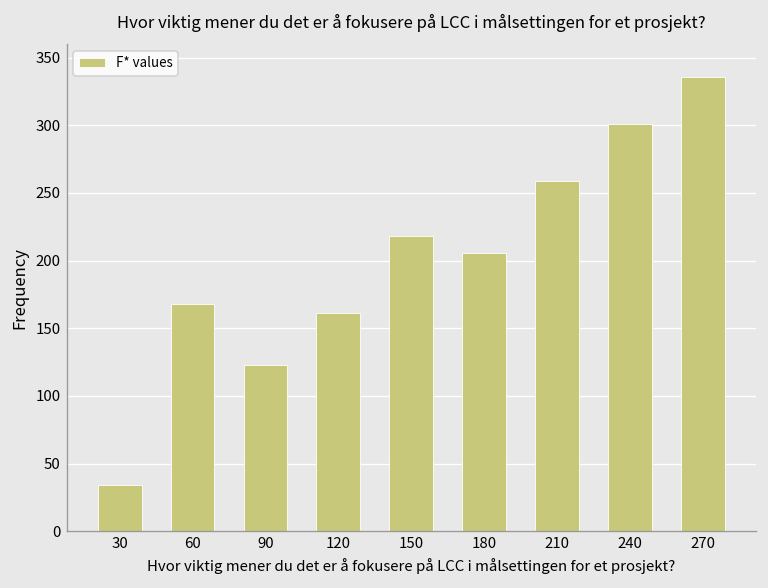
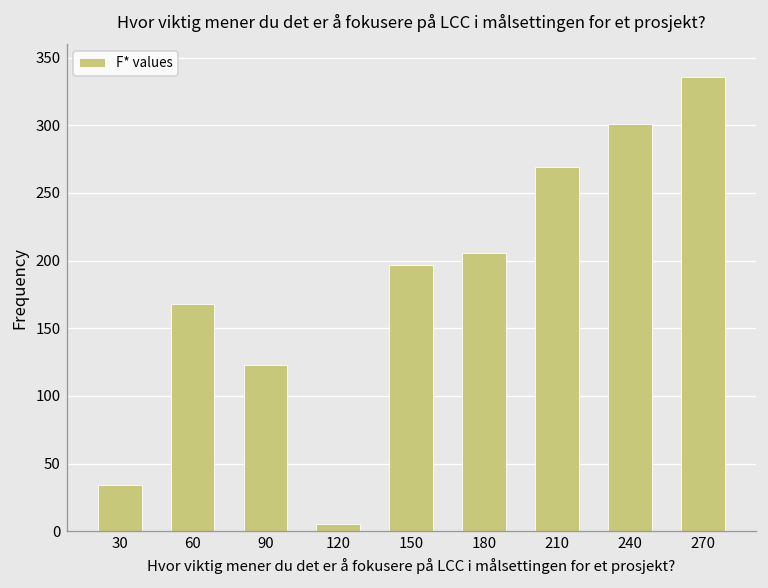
120: 161 -> 5
150: 218 -> 197
210: 259 -> 269
